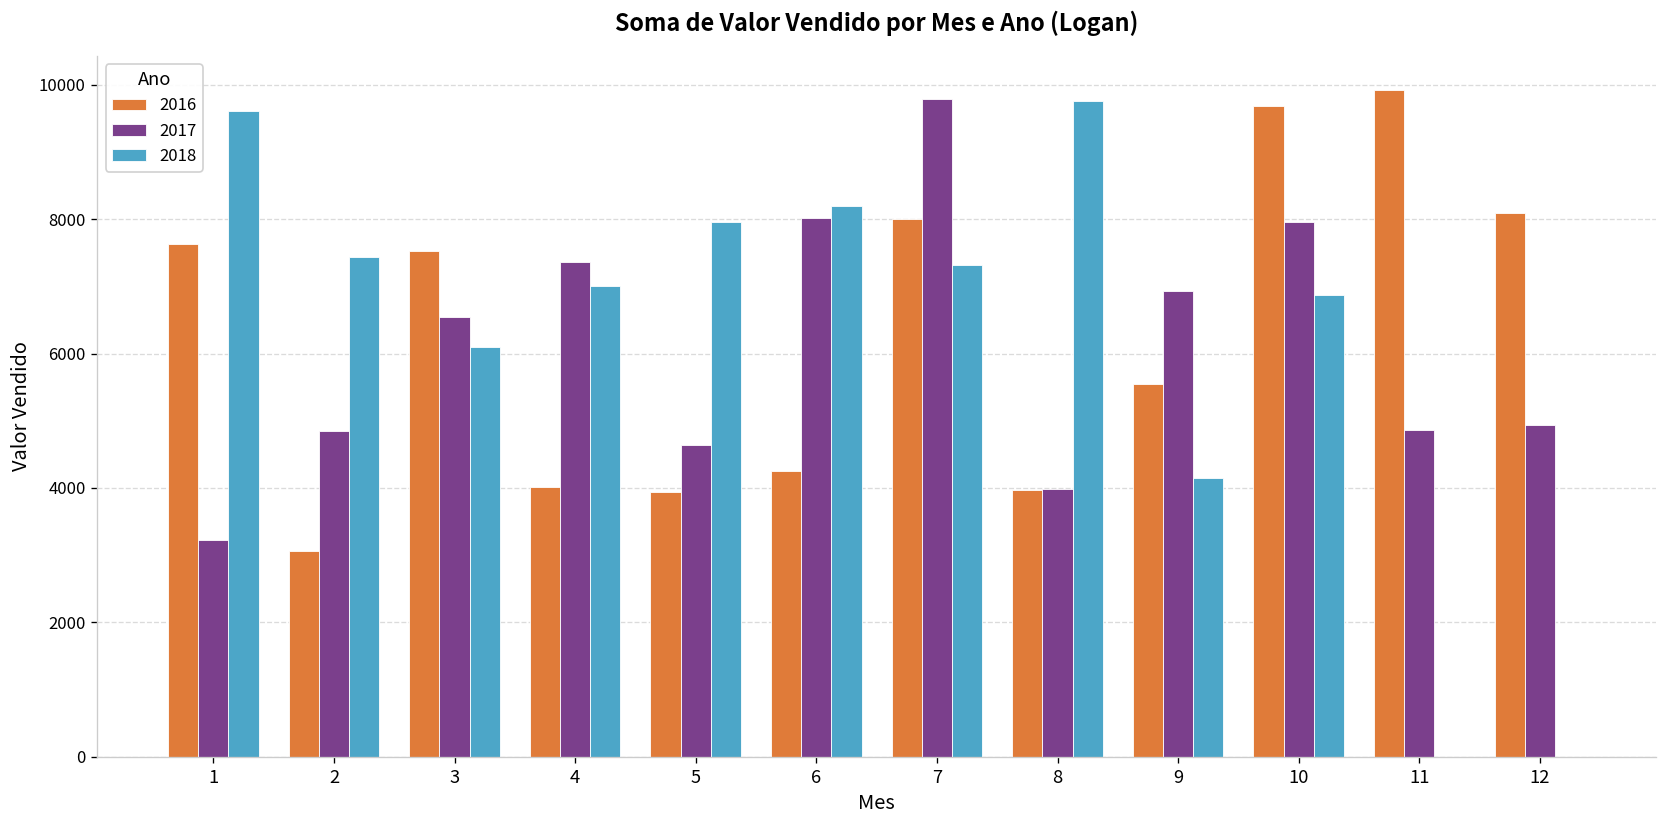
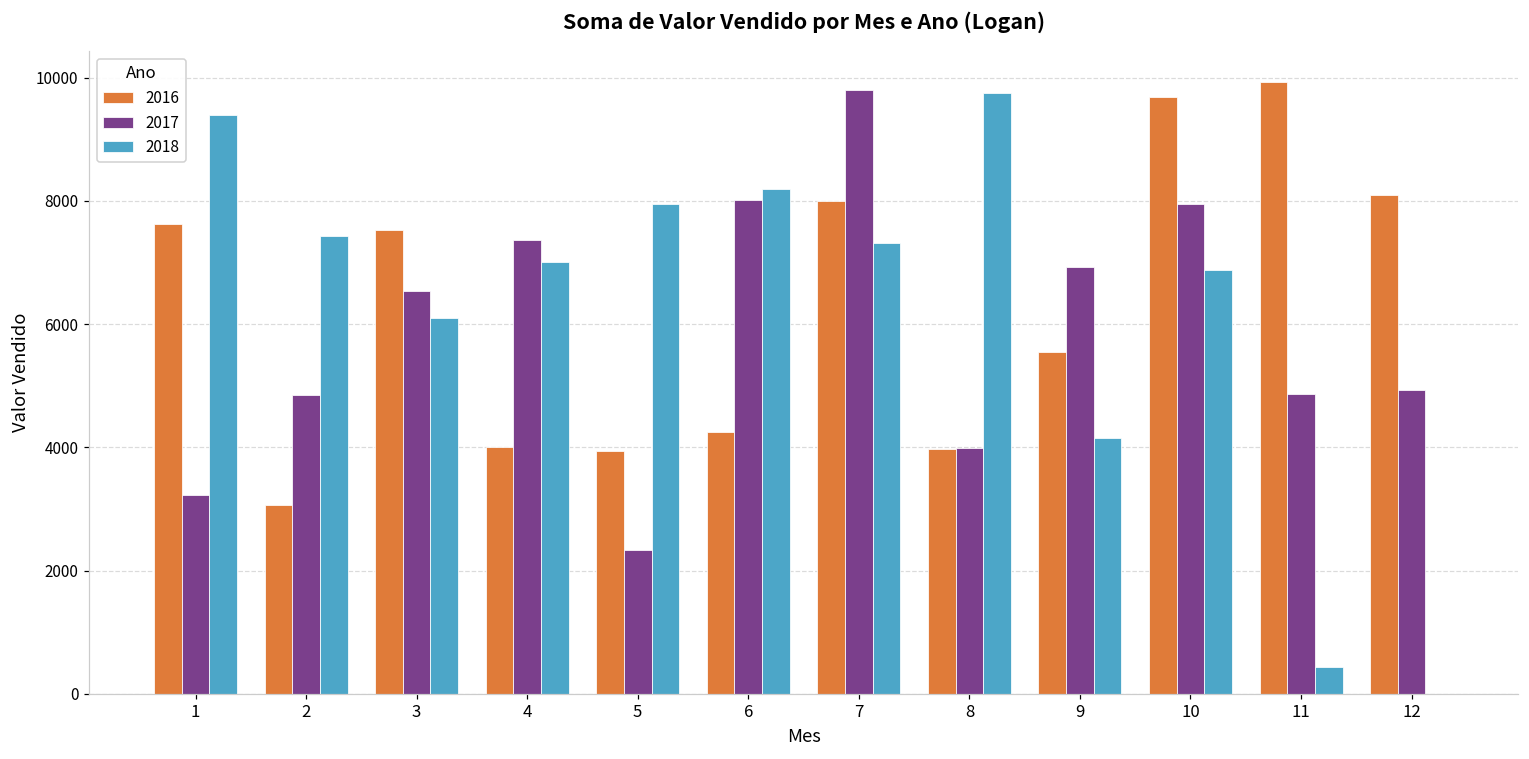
2018, 1: 9600 -> 9400
2017, 5: 4600 -> 2300
2018, 11: 0 -> 400
